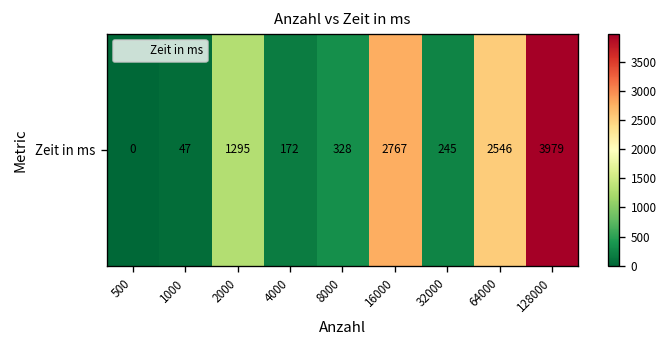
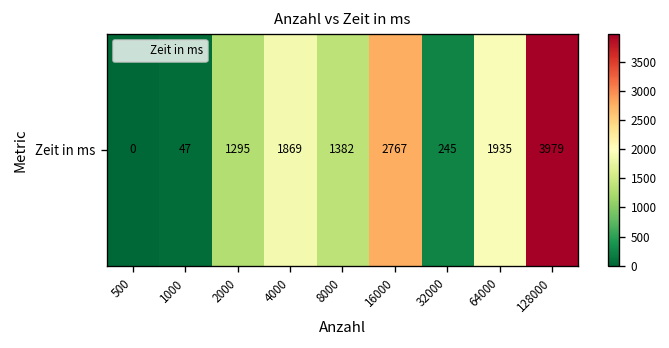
Zeit in ms, 4000: 172 -> 1869
Zeit in ms, 8000: 328 -> 1382
Zeit in ms, 64000: 2546 -> 1935
